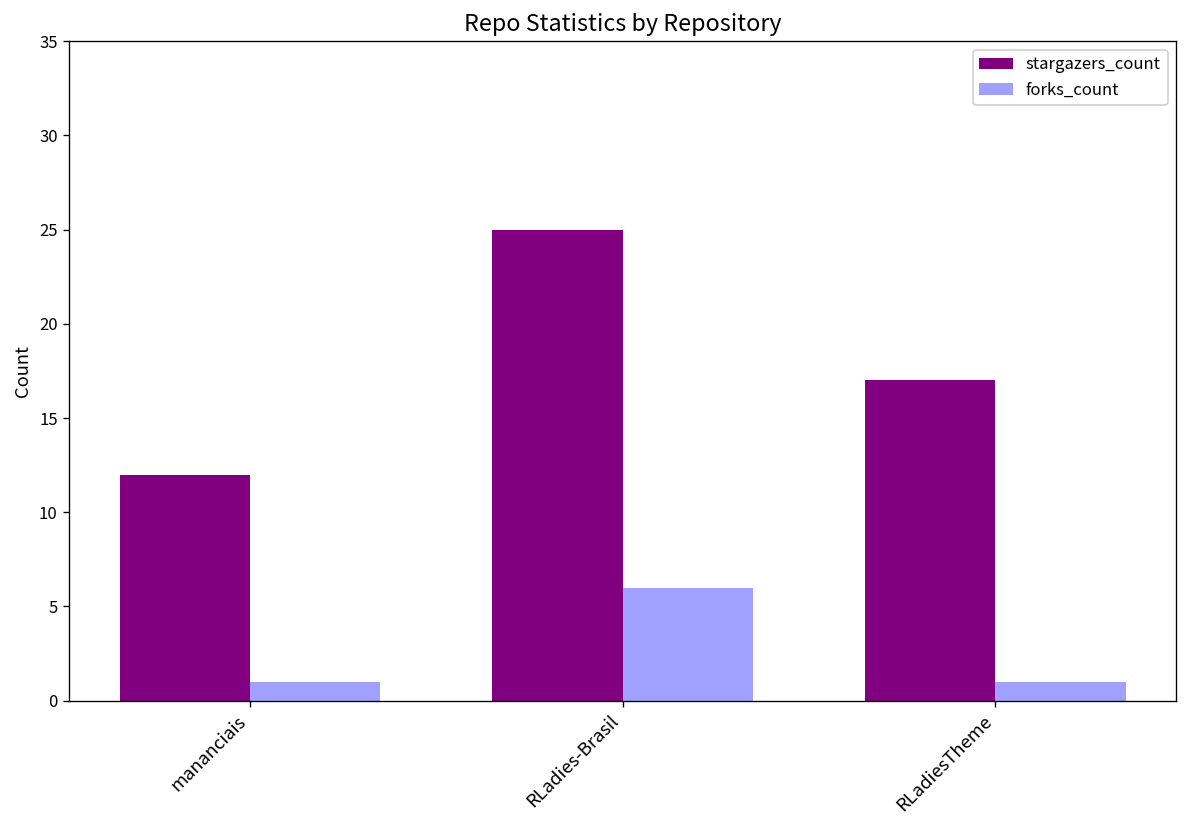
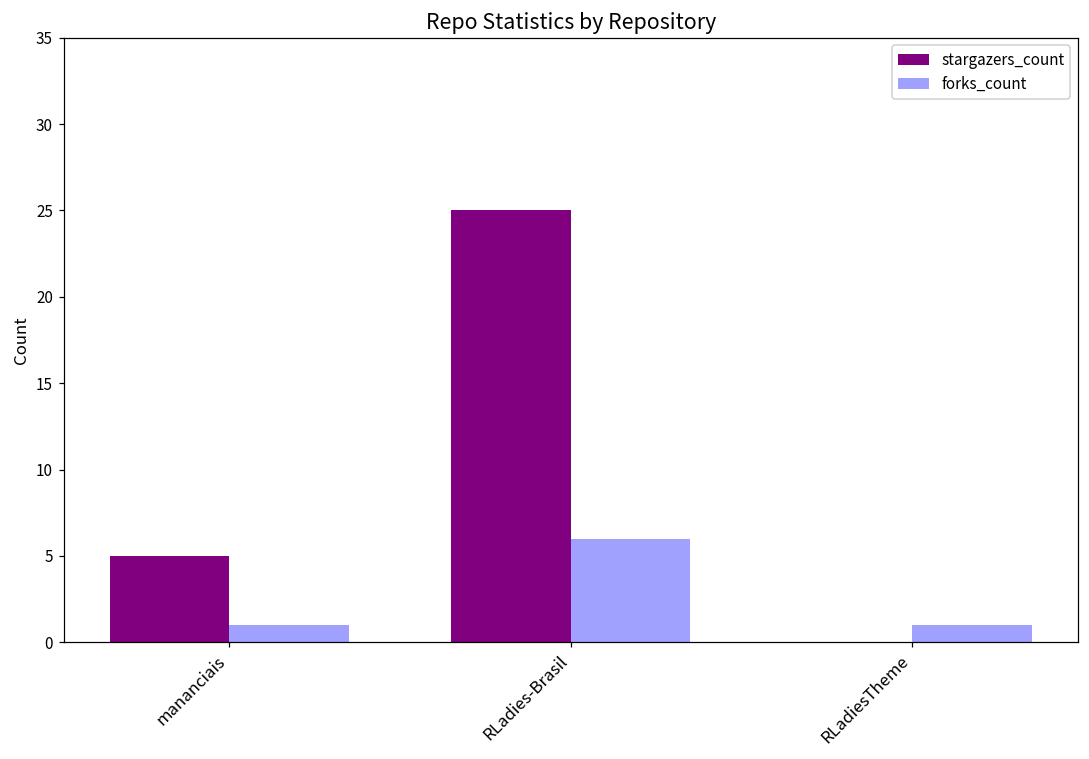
stargazers_count, mananciais: 12 -> 5
stargazers_count, RLadiesTheme: 17 -> 0
